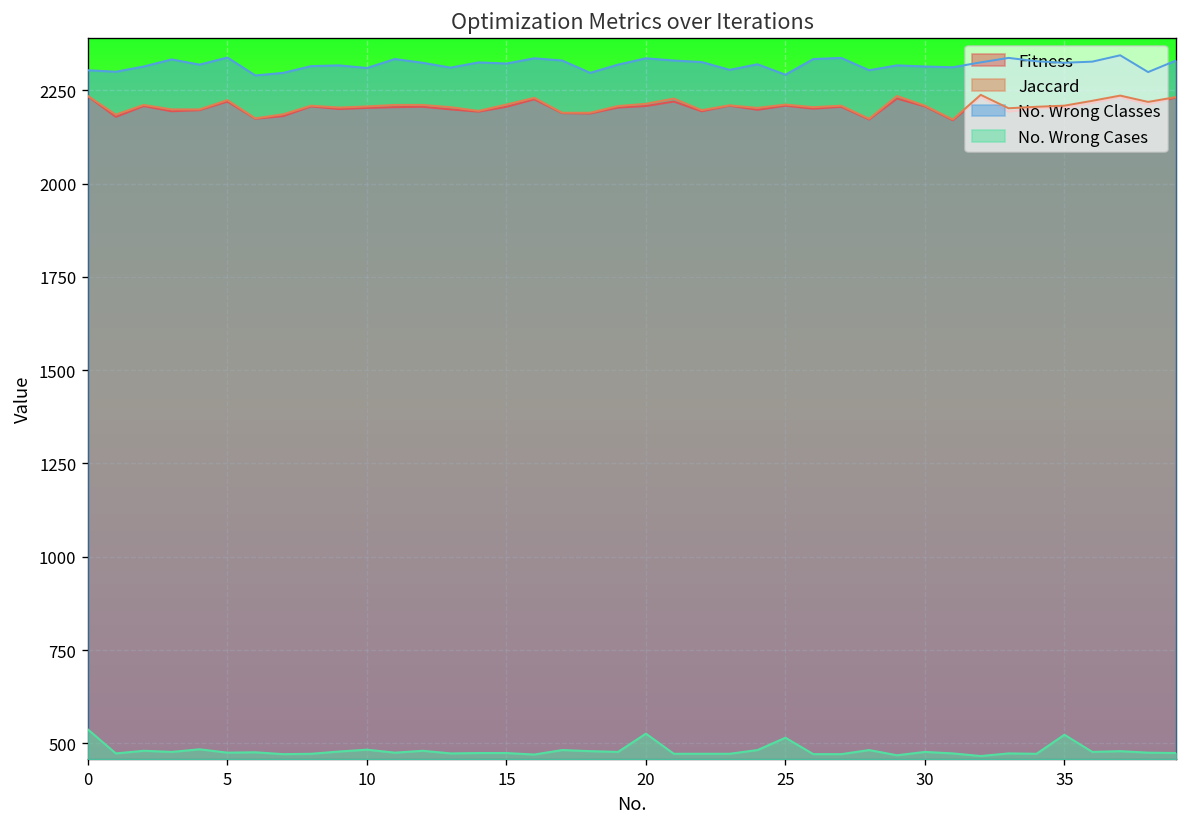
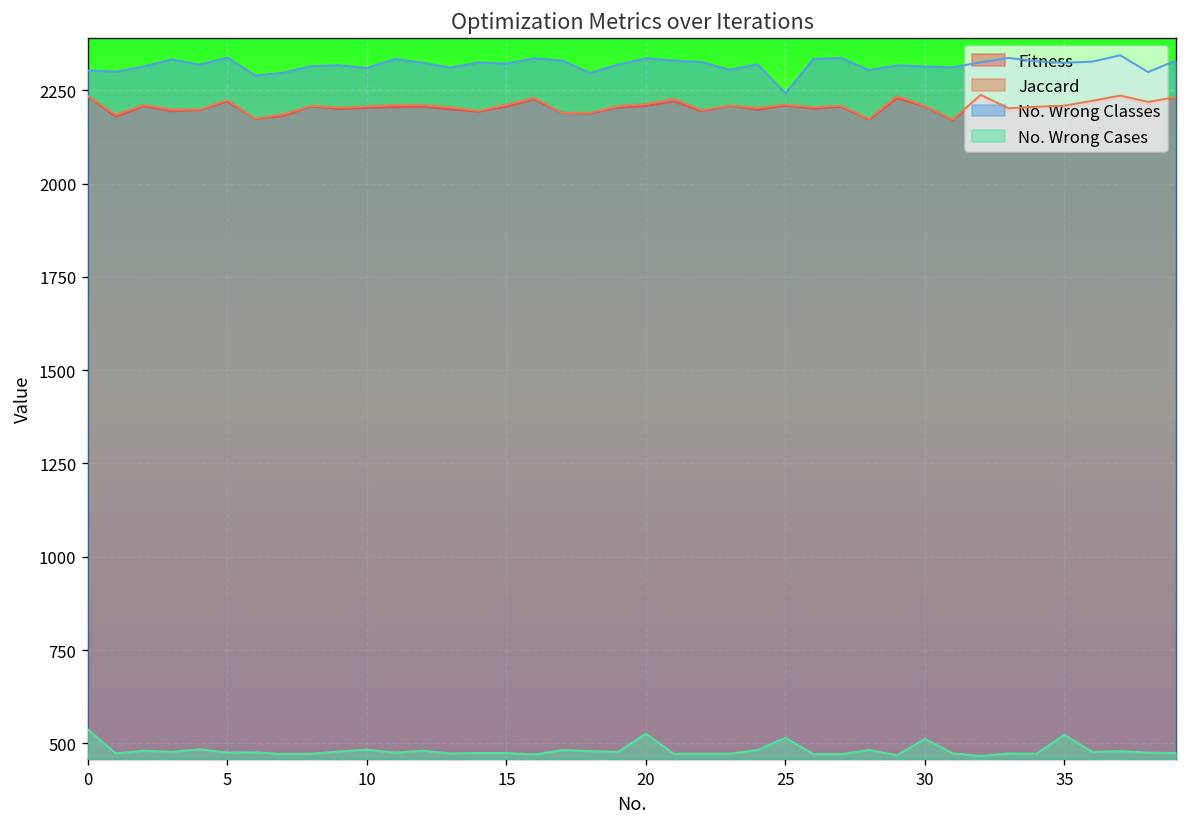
No. Wrong Classes, 25: 2290 -> 2240
No. Wrong Cases, 30: 480 -> 510
